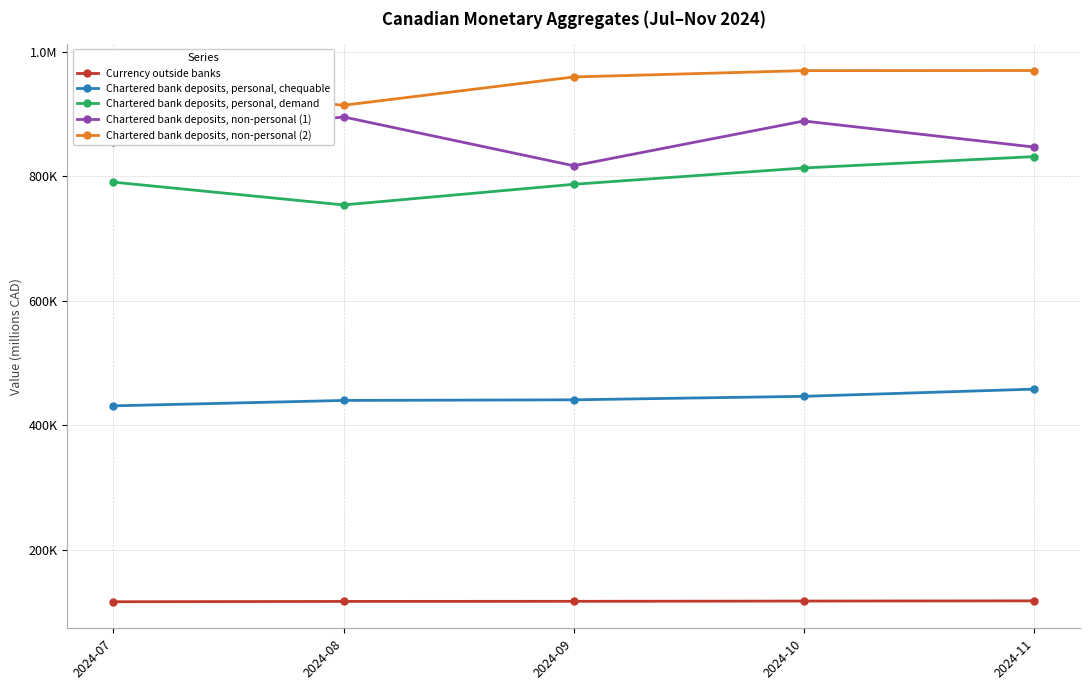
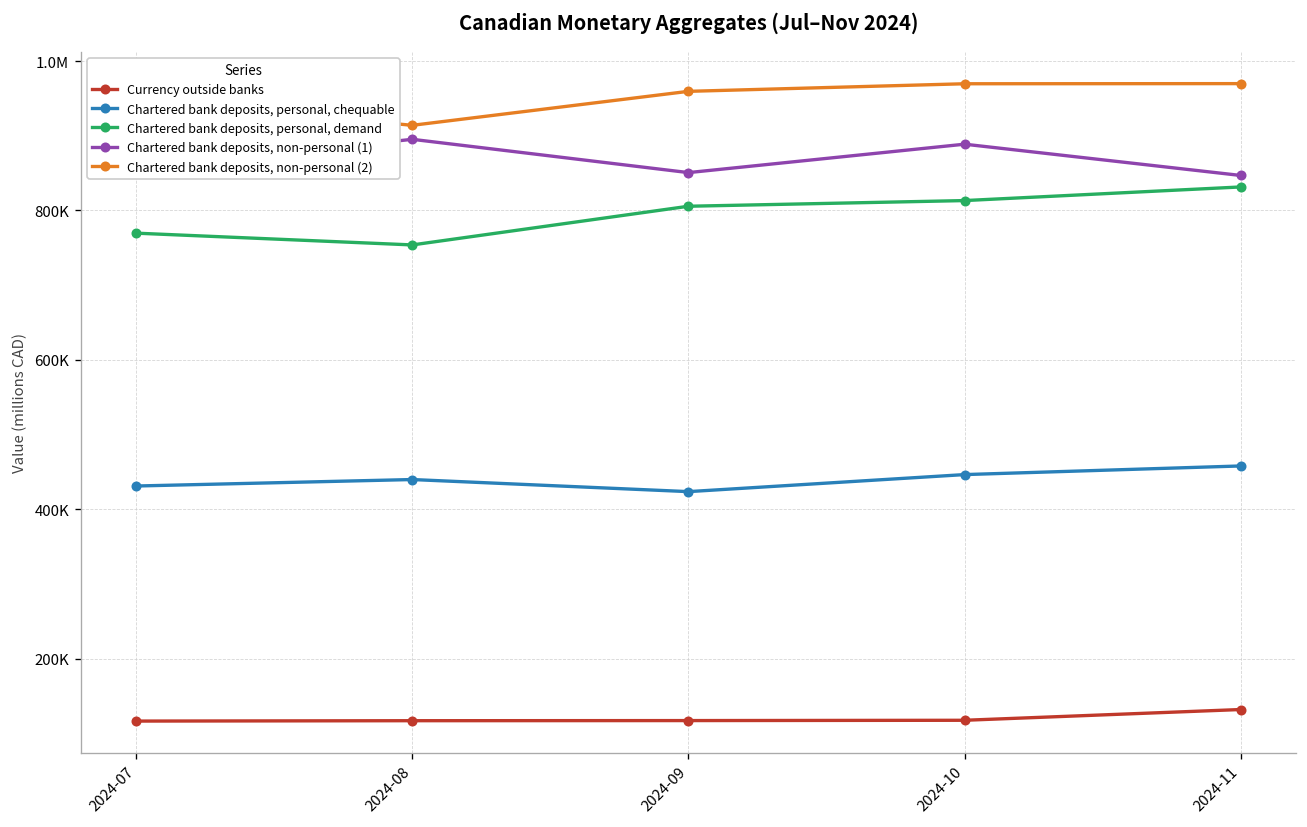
Chartered bank deposits, personal, demand, 2024-07: 790000 -> 770000
Chartered bank deposits, personal, chequable, 2024-09: 440000 -> 420000
Chartered bank deposits, personal, demand, 2024-09: 790000 -> 810000
Chartered bank deposits, non-personal (1), 2024-09: 820000 -> 850000
Currency outside banks, 2024-11: 120000 -> 130000
